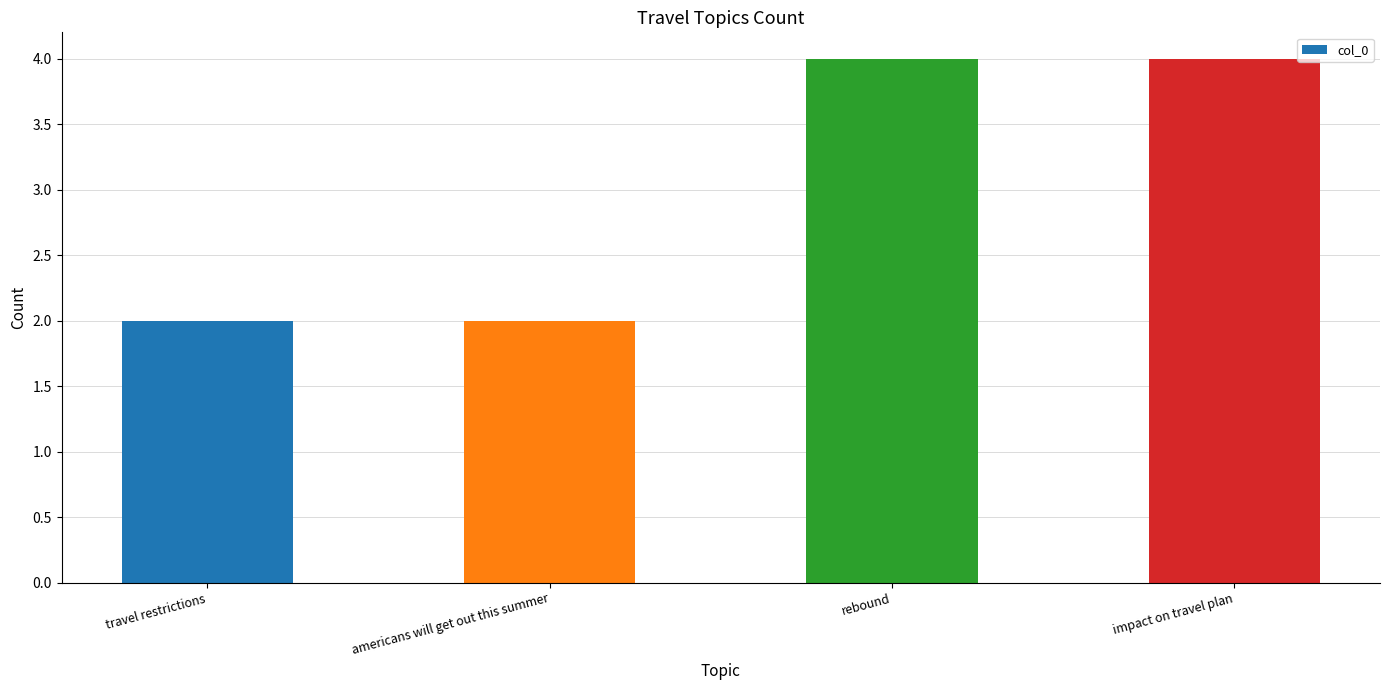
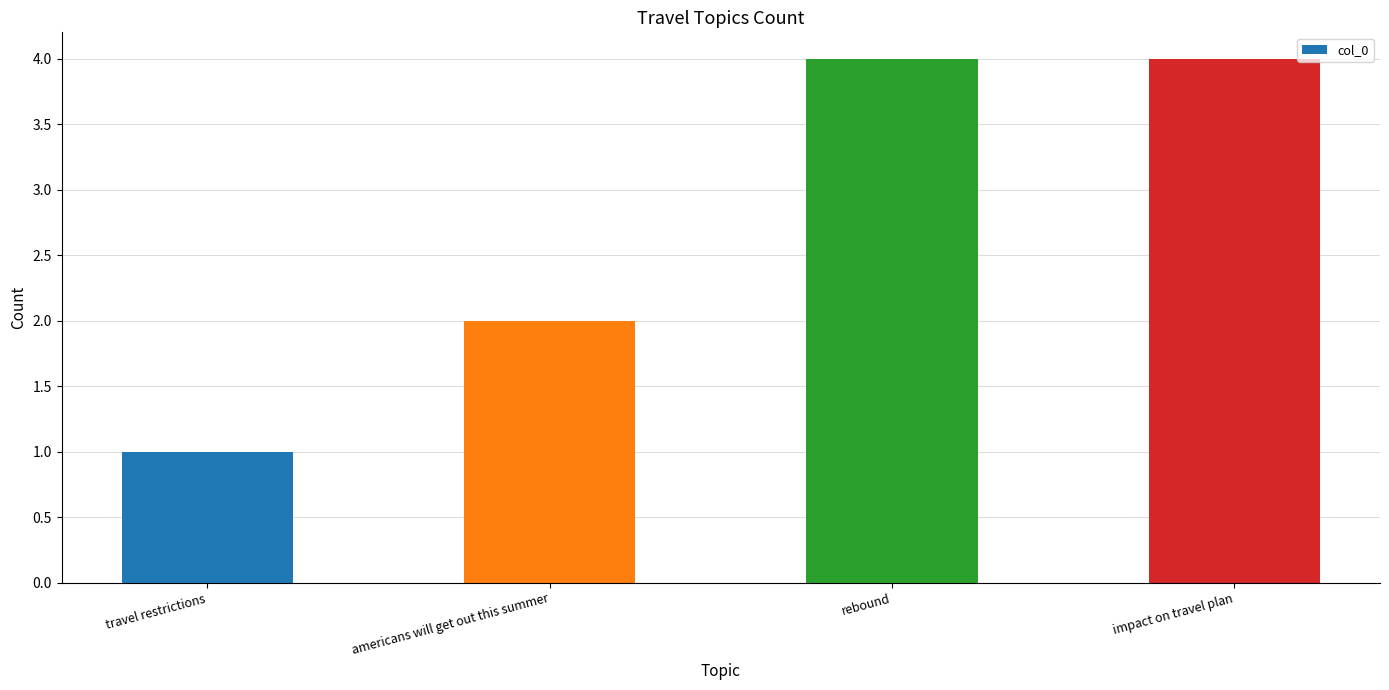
travel restrictions: 2 -> 1
